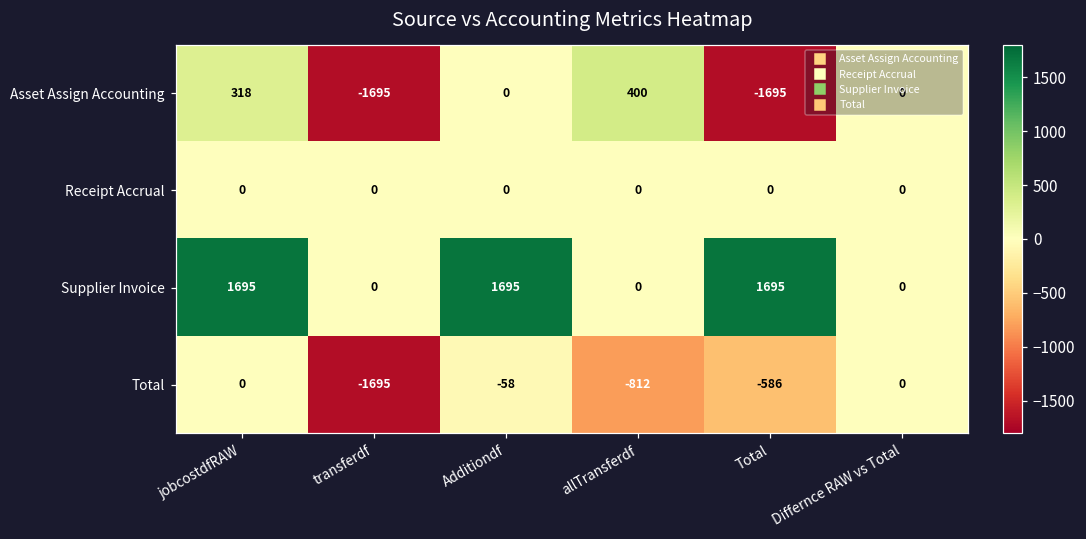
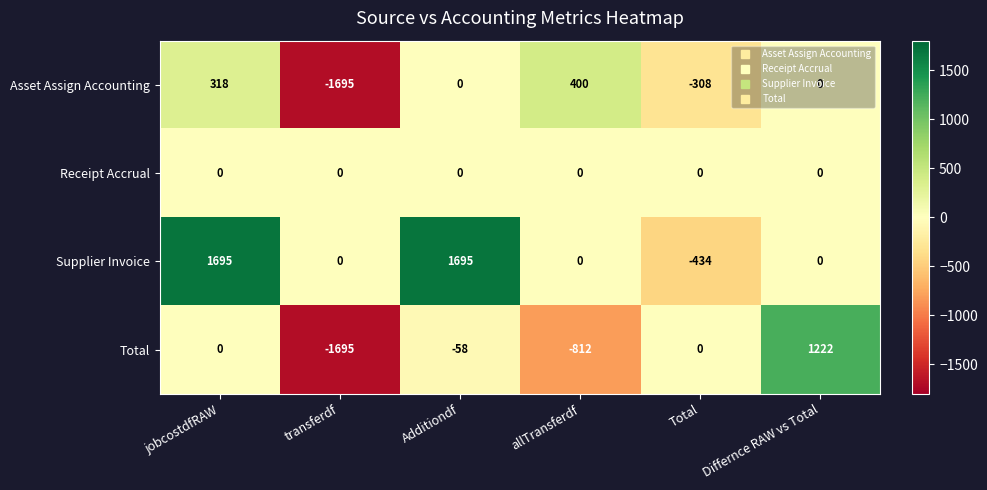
Asset Assign Accounting, Total: -1695 -> -308
Supplier Invoice, Total: 1695 -> -434
Total, Total: -586 -> 0
Total, Differnce RAW vs Total: 0 -> 1222
